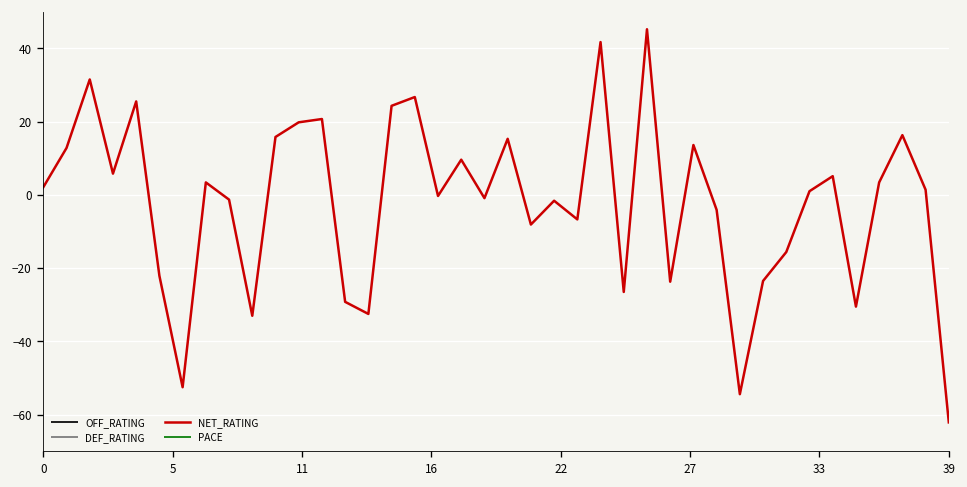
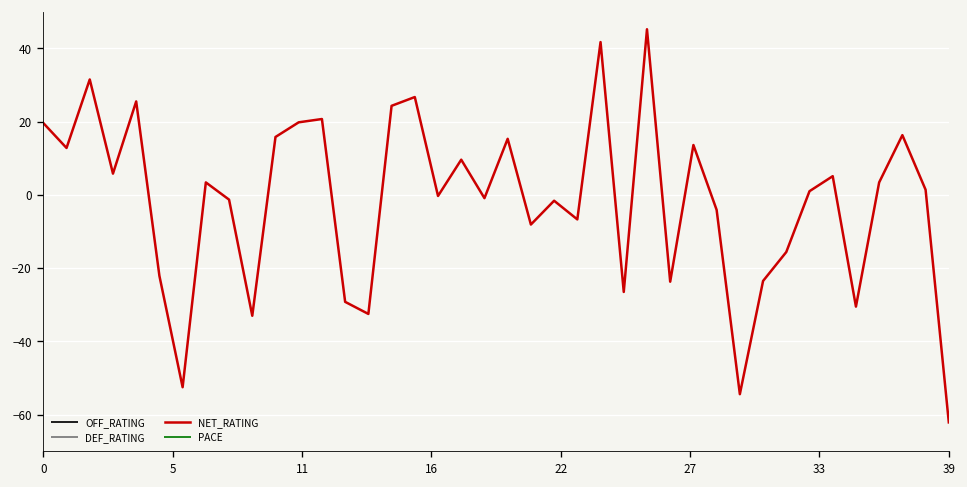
NET_RATING, 0: 2 -> 20
